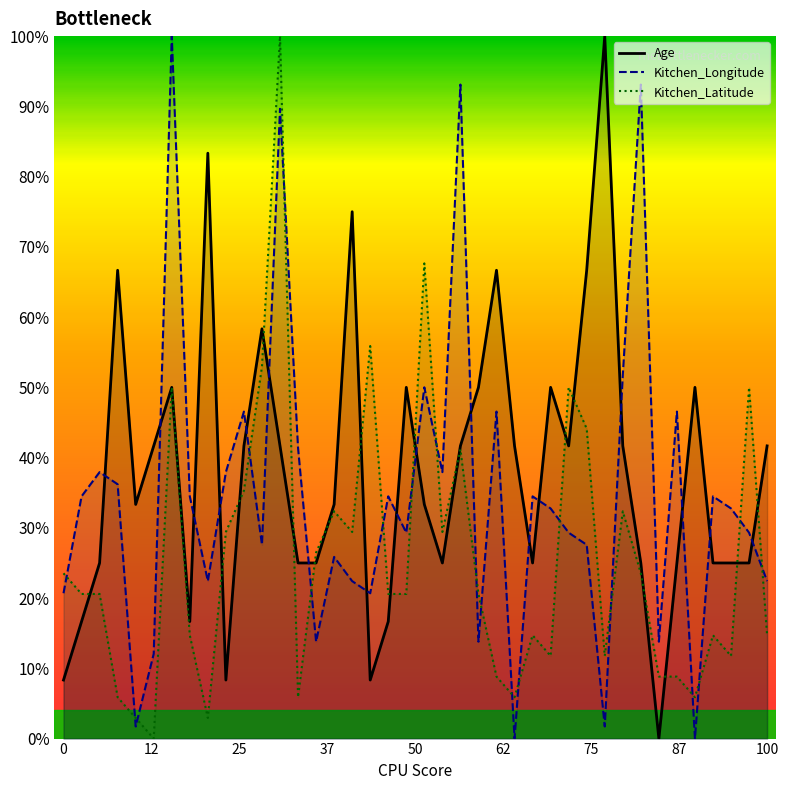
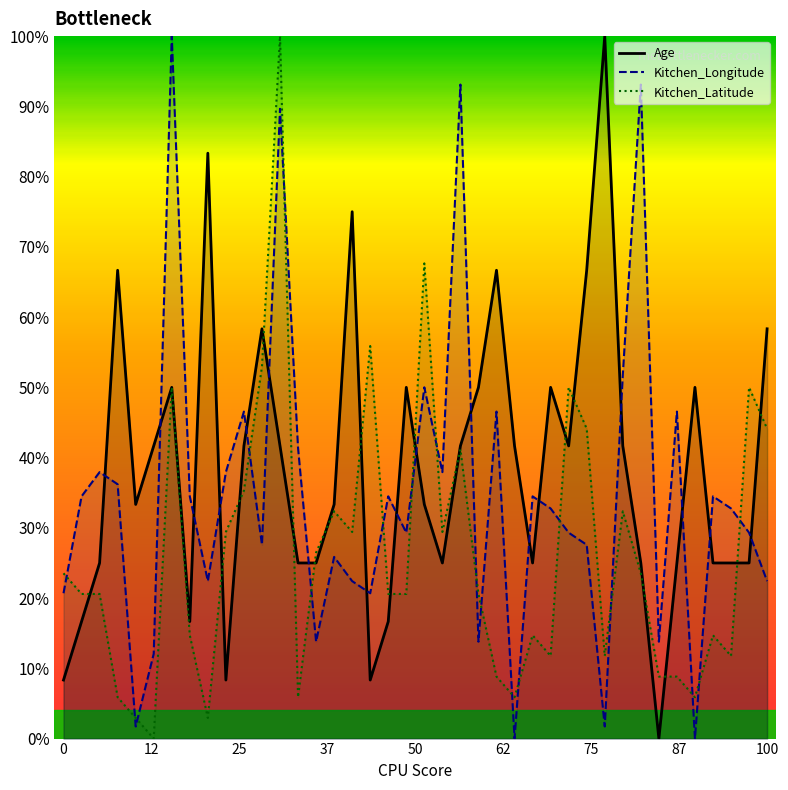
Age, 100: 42% -> 58%
Kitchen_Latitude, 100: 15% -> 44%
